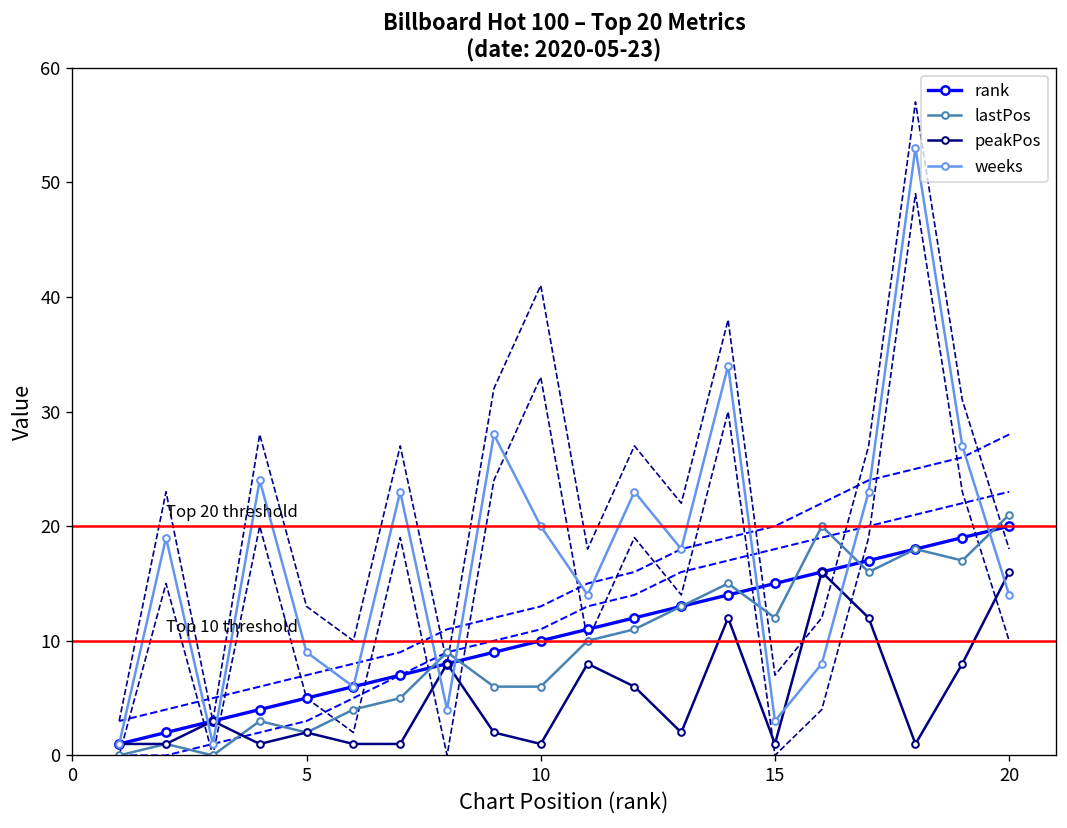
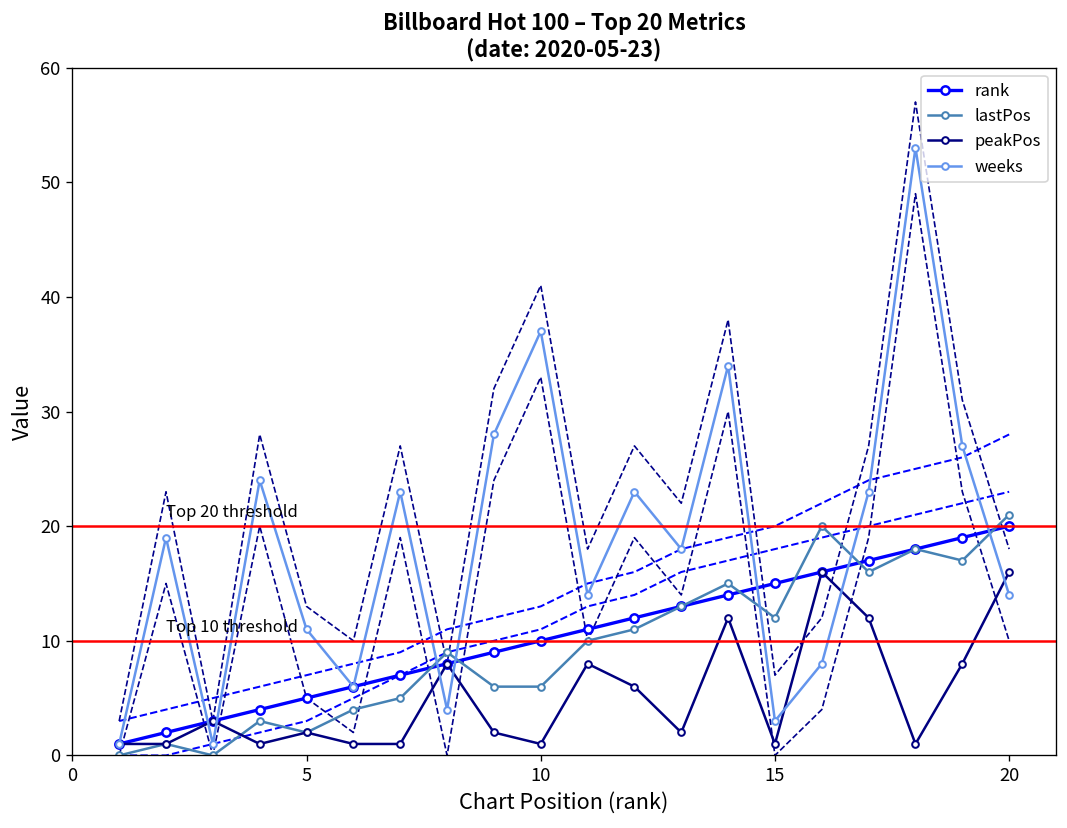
weeks, 5: 9 -> 11
weeks, 10: 20 -> 37
